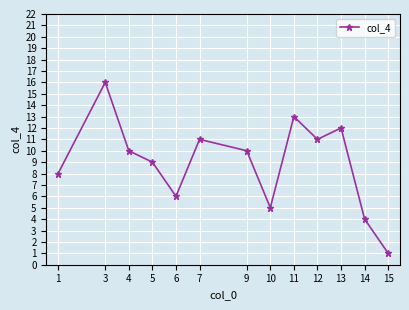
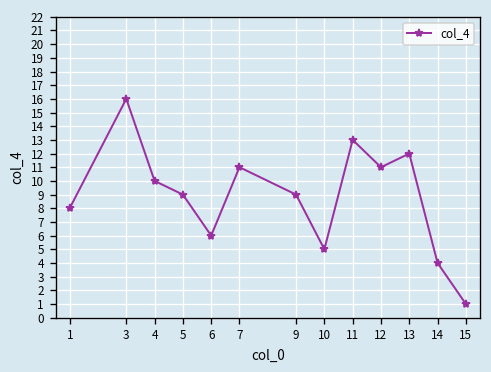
9: 10 -> 9
